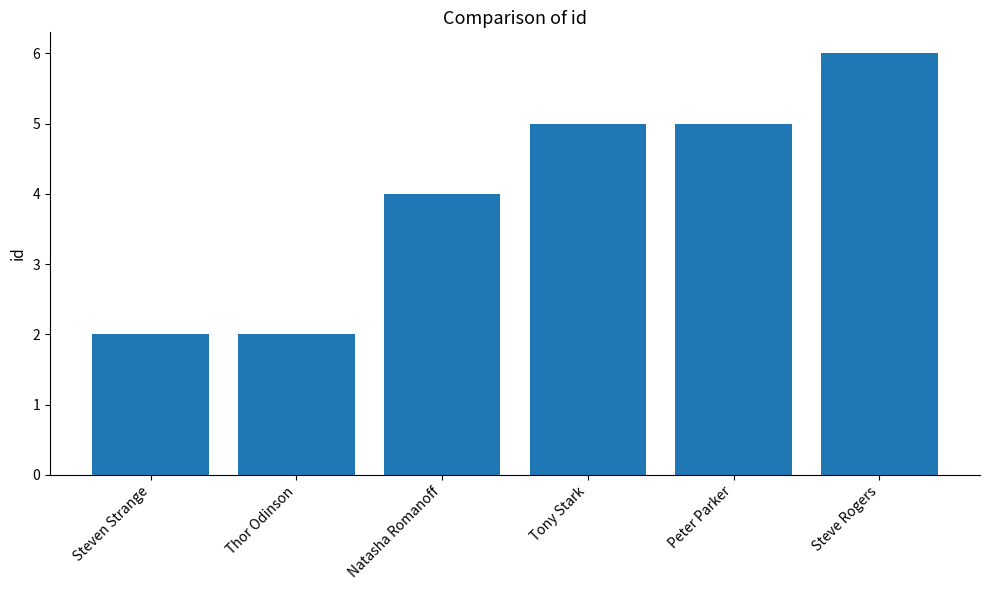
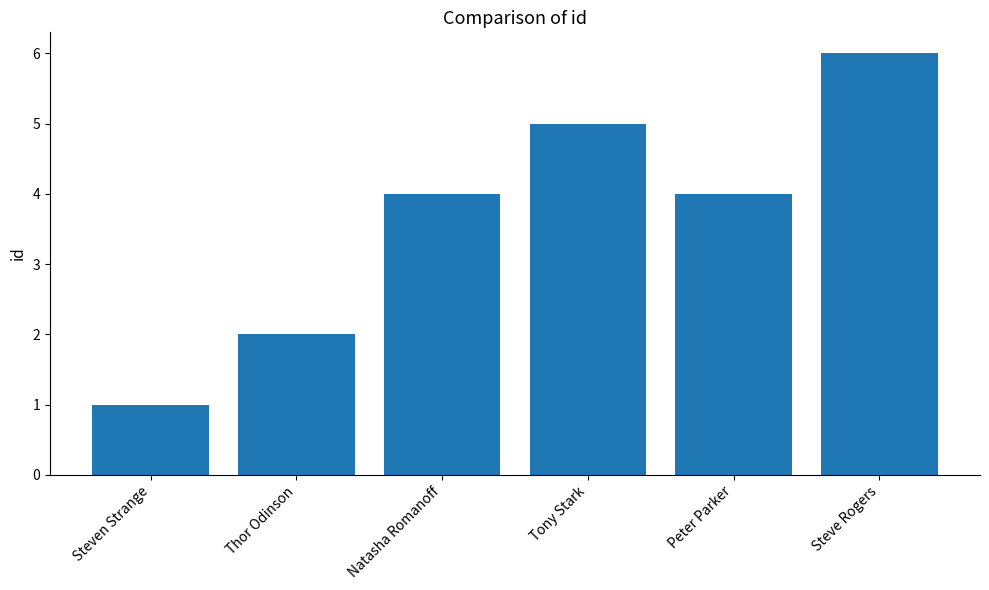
Steven Strange: 2 -> 1
Peter Parker: 5 -> 4
